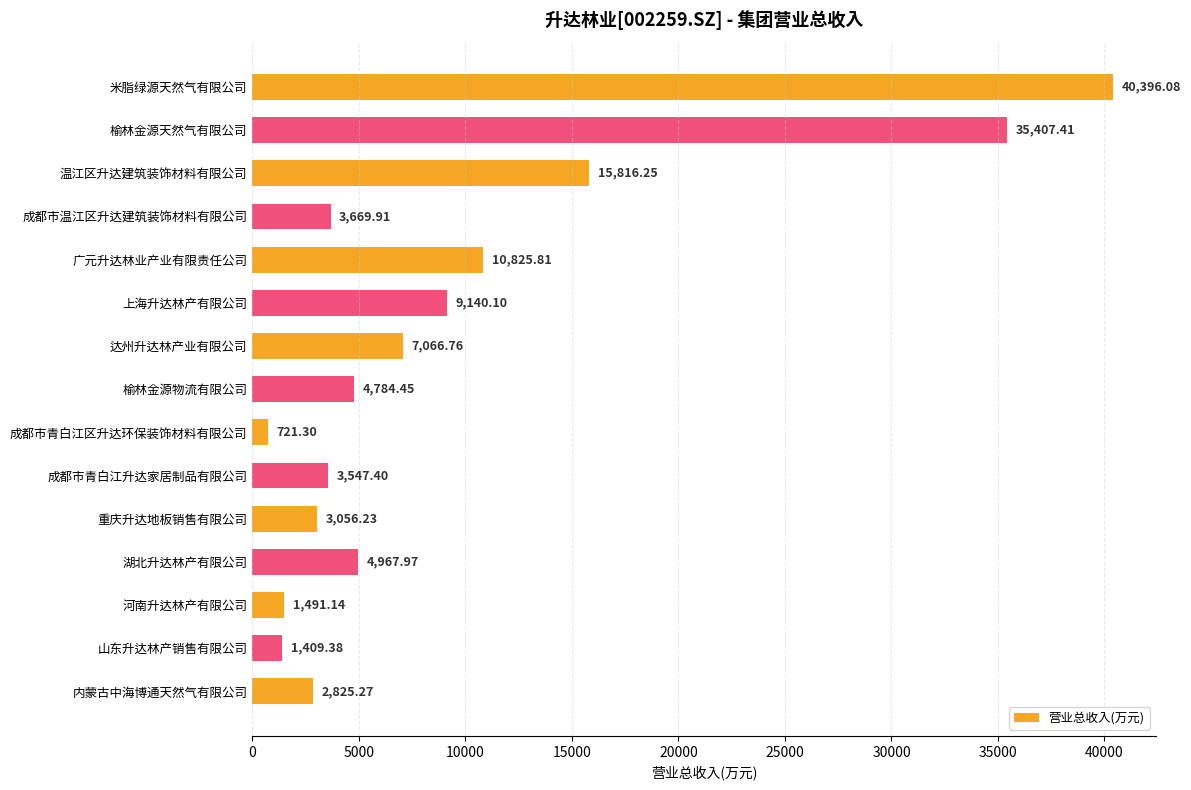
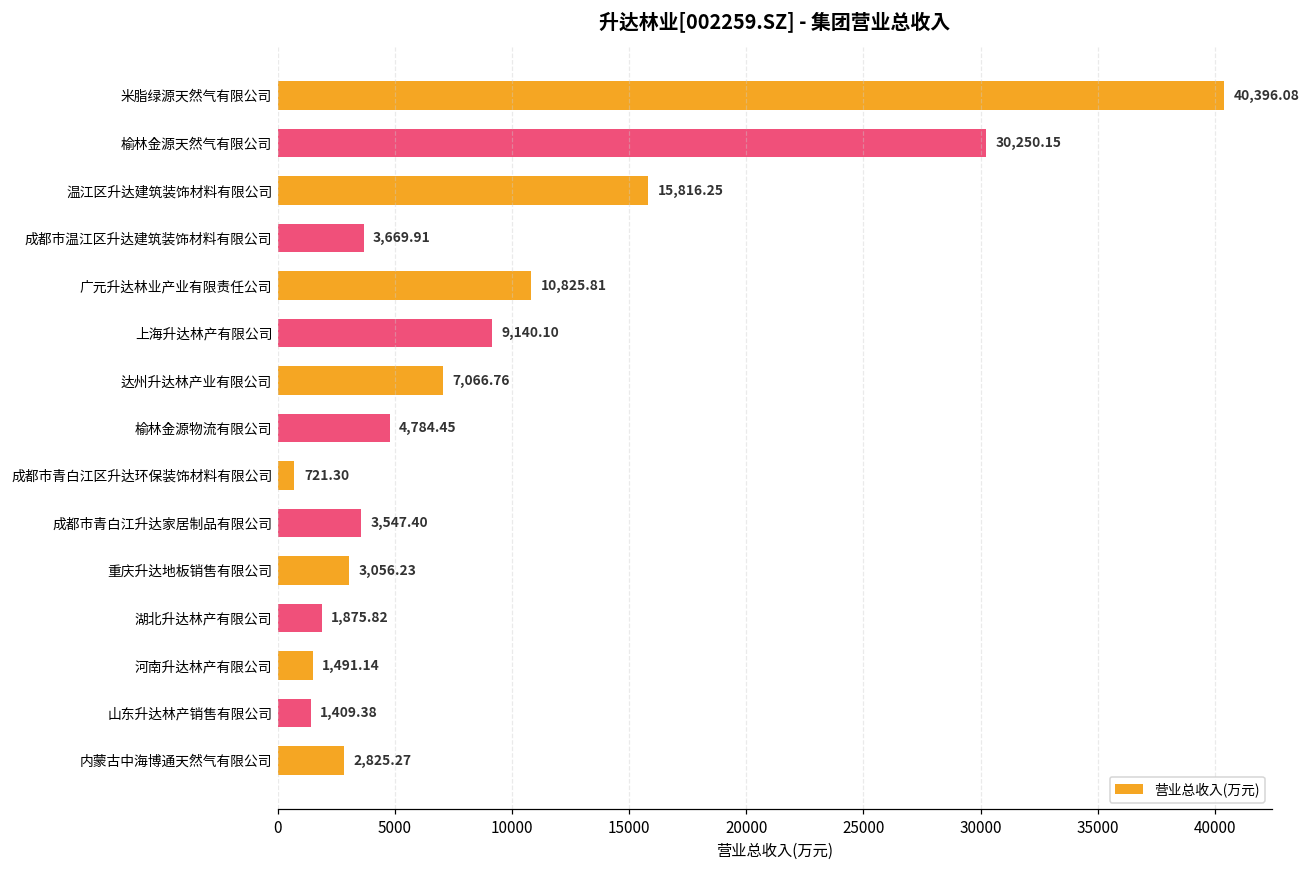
榆林金源天然气有限公司: 35,407.41 -> 30,250.15
湖北升达林产有限公司: 4,967.97 -> 1,875.82
